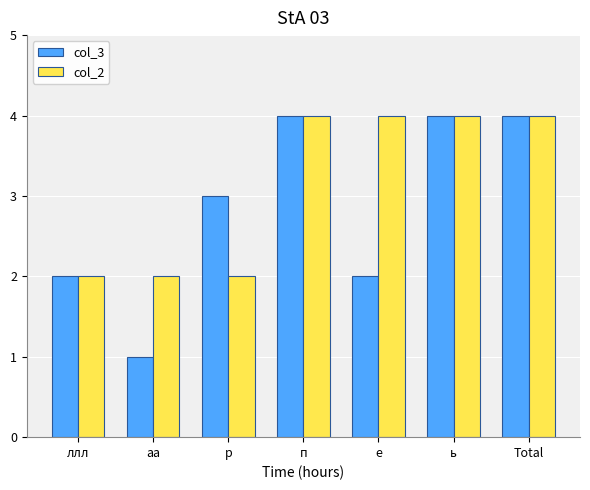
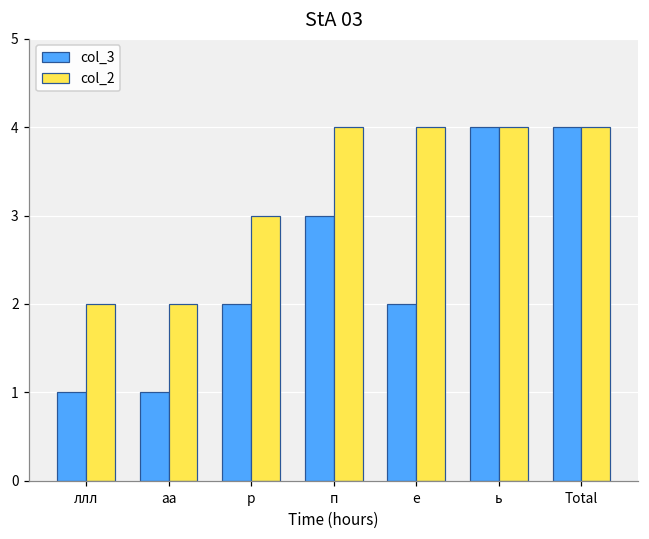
col_3, ллл: 2 -> 1
col_3, р: 3 -> 2
col_2, р: 2 -> 3
col_3, п: 4 -> 3
